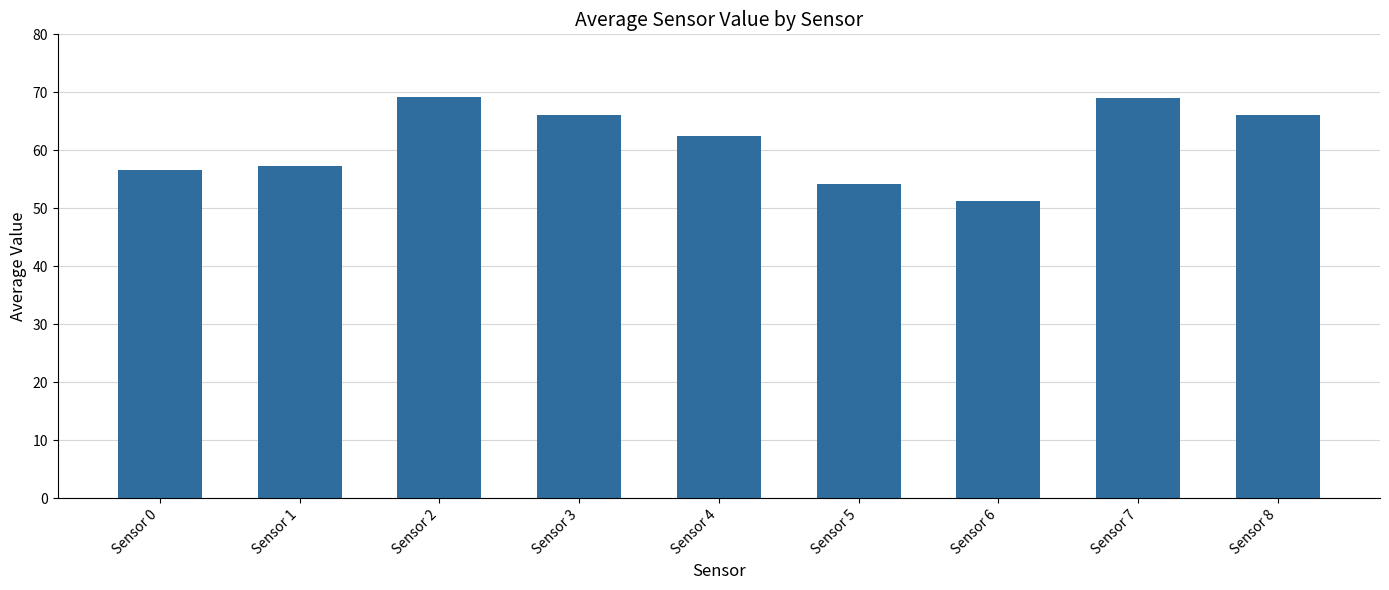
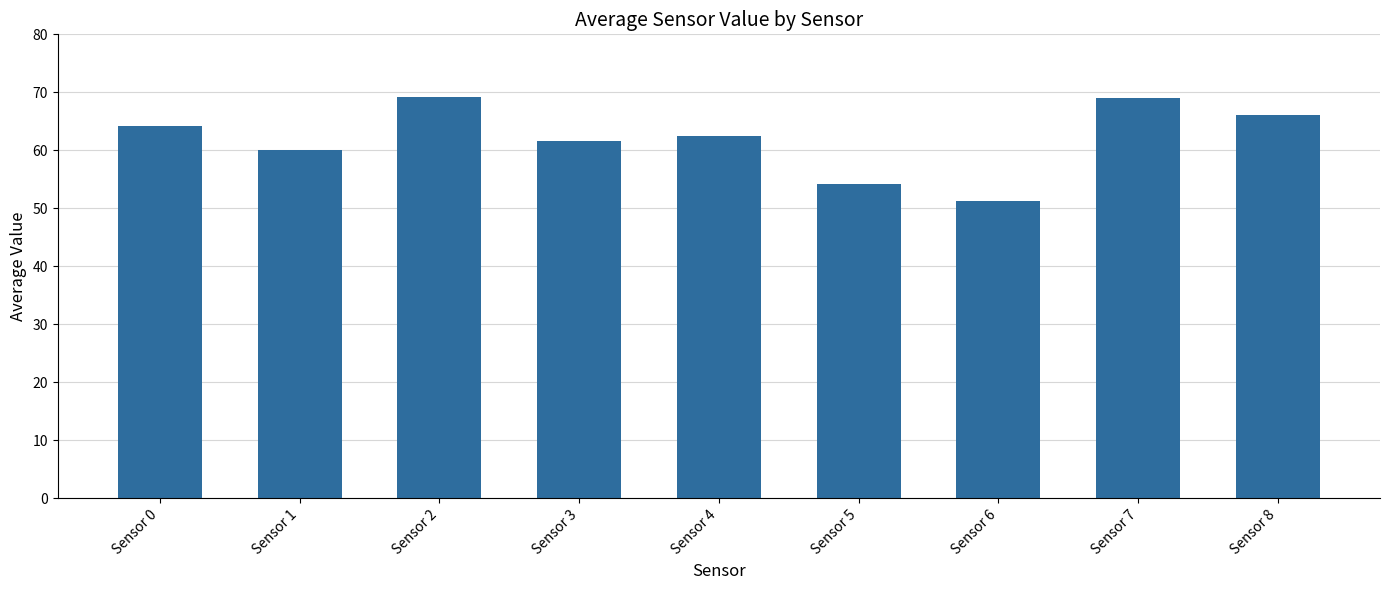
Sensor 0: 57 -> 64
Sensor 1: 57 -> 60
Sensor 3: 66 -> 62
